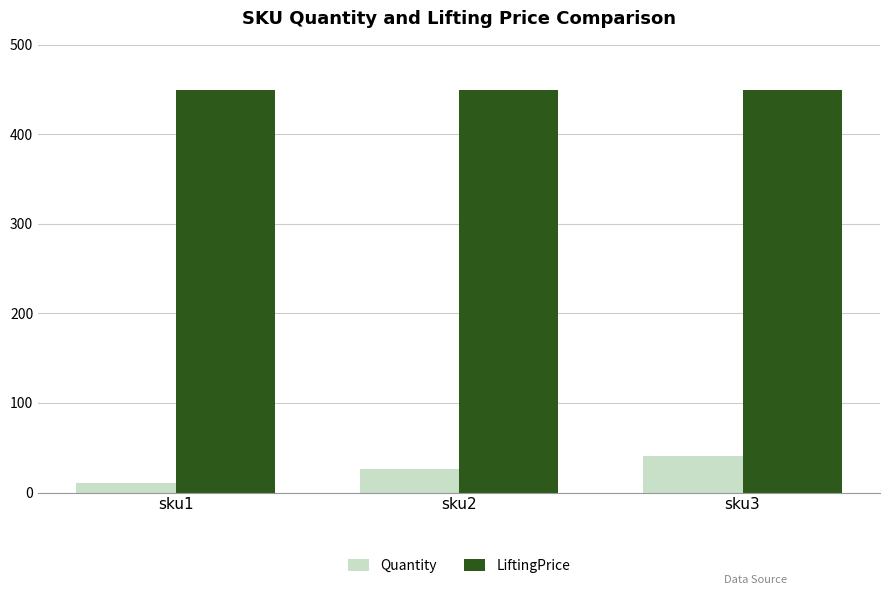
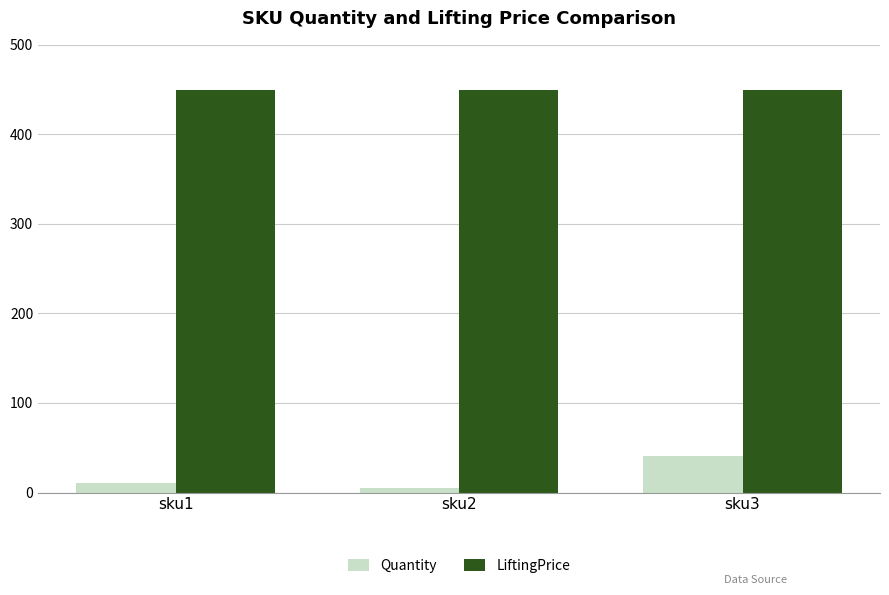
Quantity, sku2: 30 -> 10
